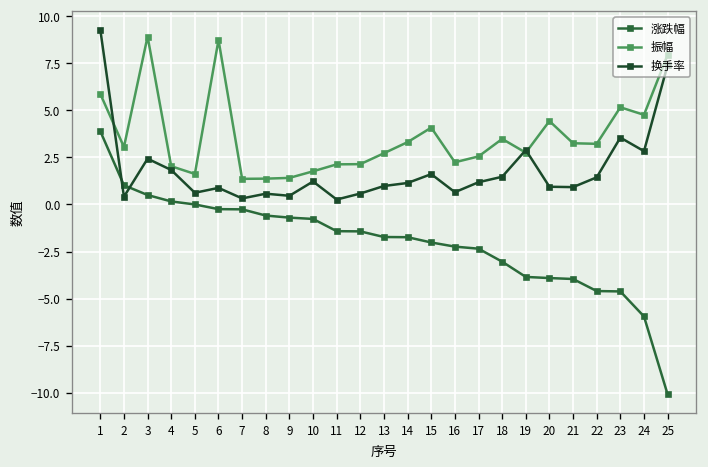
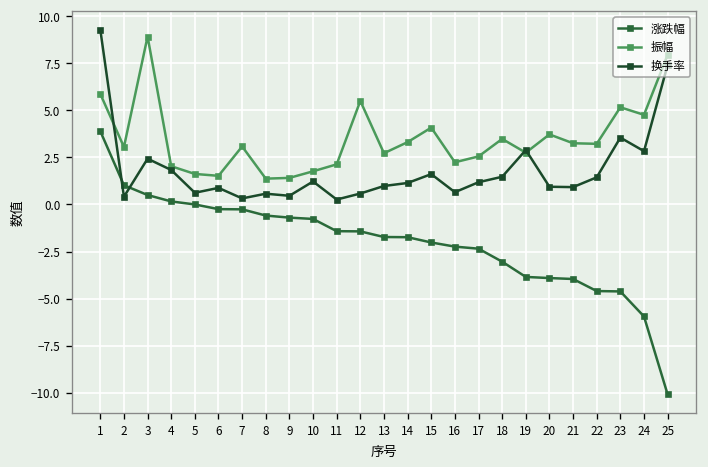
振幅, 6: 8.7 -> 1.5
振幅, 7: 1.4 -> 3.1
振幅, 12: 2.1 -> 5.5
振幅, 20: 4.4 -> 3.7
